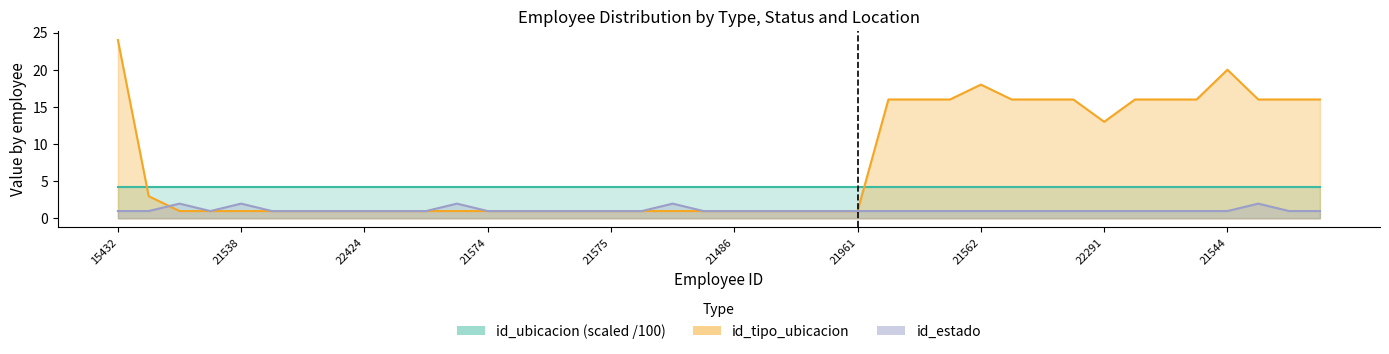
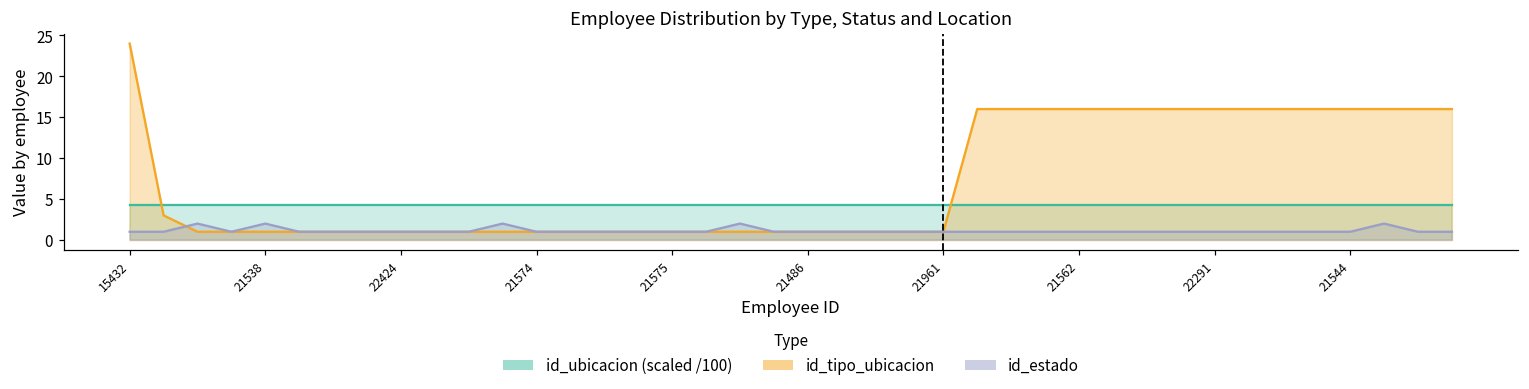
id_tipo_ubicacion, 21562: 18 -> 16
id_tipo_ubicacion, 22291: 13 -> 16
id_tipo_ubicacion, 21544: 20 -> 16
